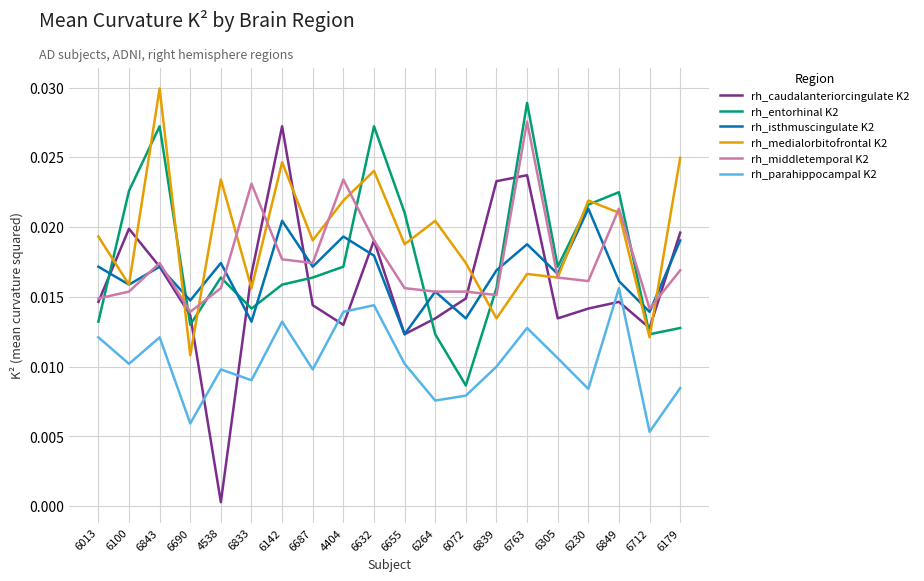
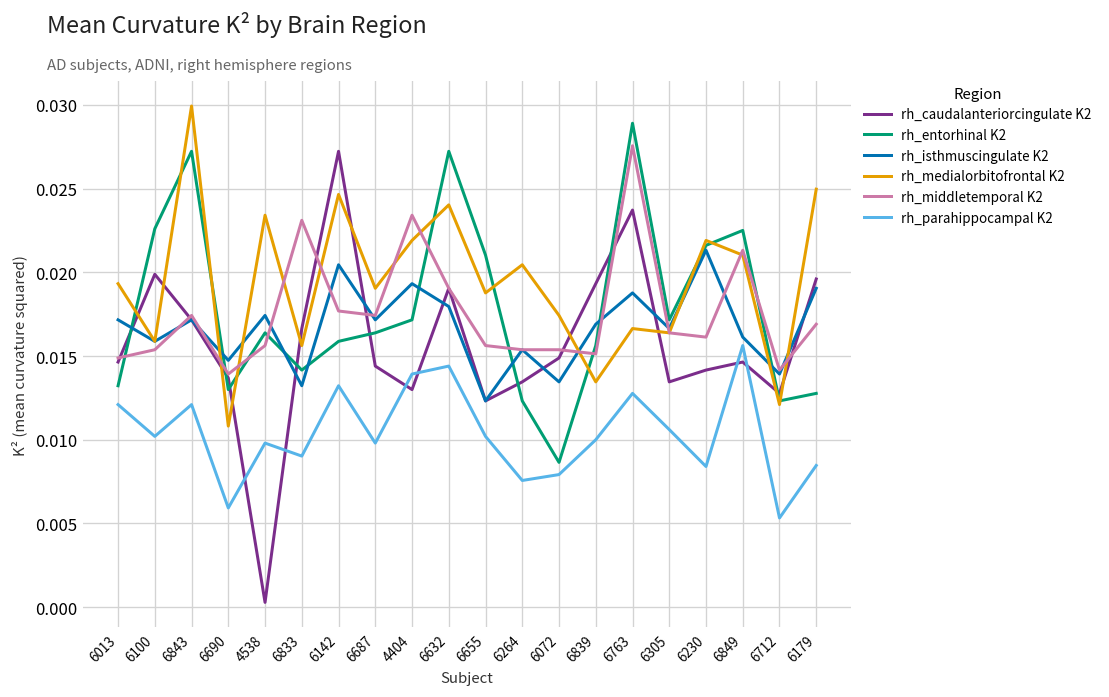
rh_caudalanteriorcingulate K2, 6839: 0.0233 -> 0.0193
